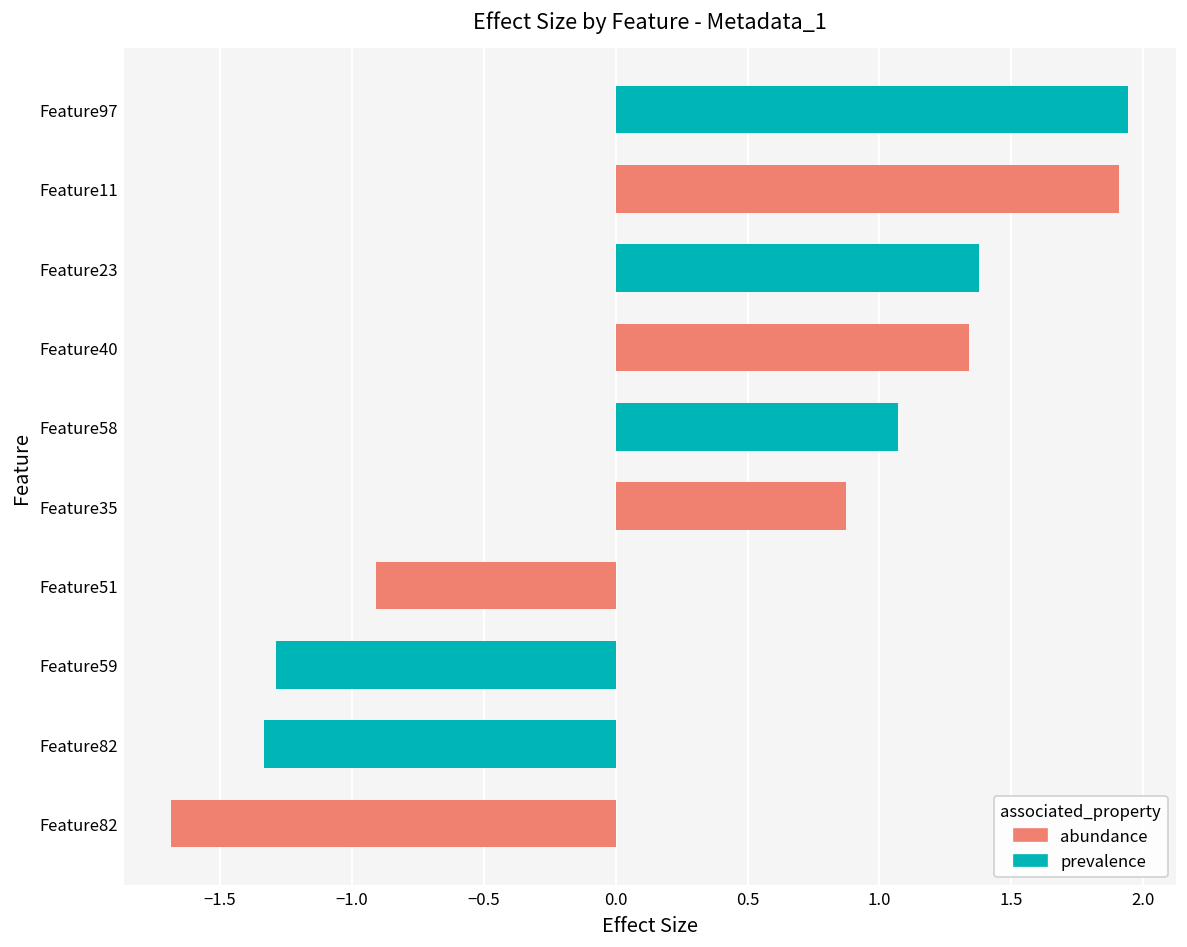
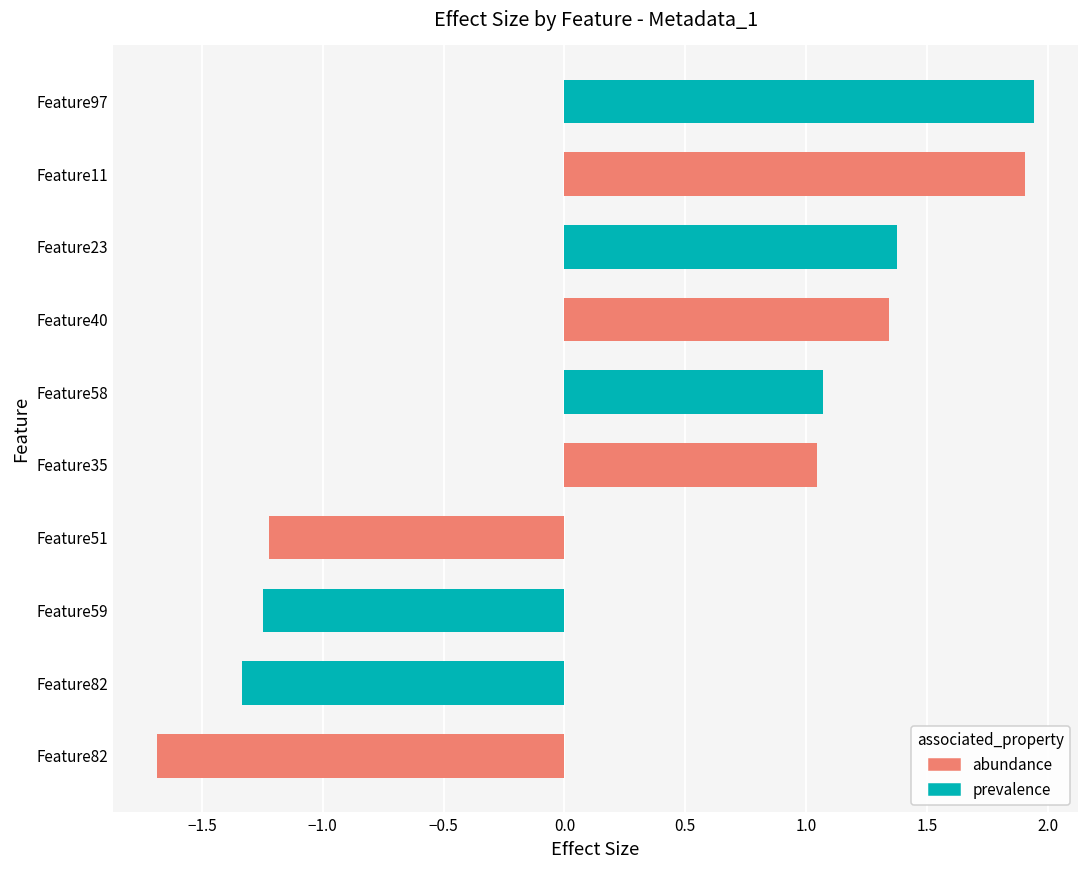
Feature35: 0.87 -> 1.05
Feature51: -0.91 -> -1.22
Feature59: -1.29 -> -1.25
